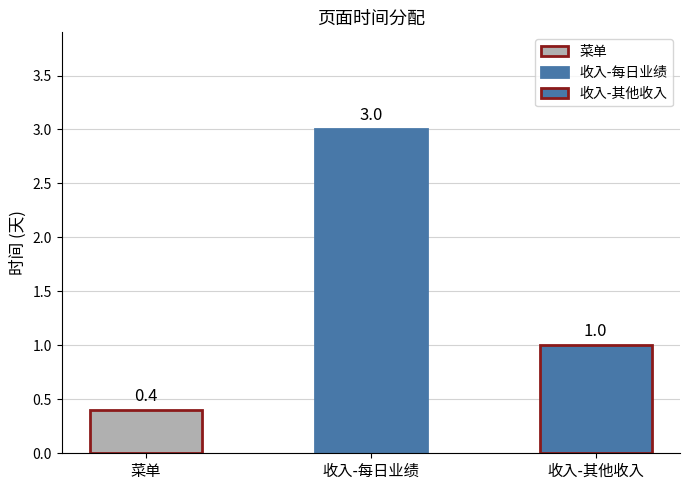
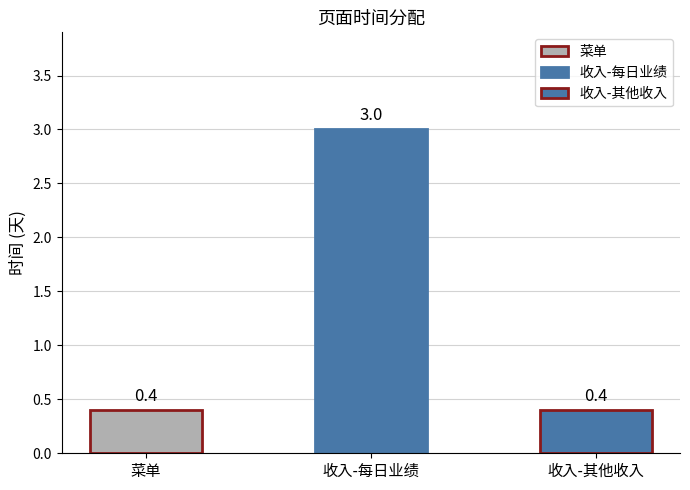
收入-其他收入: 1.0 -> 0.4
